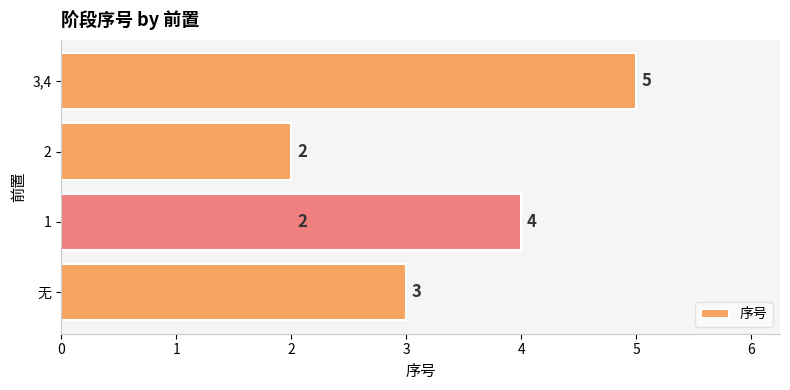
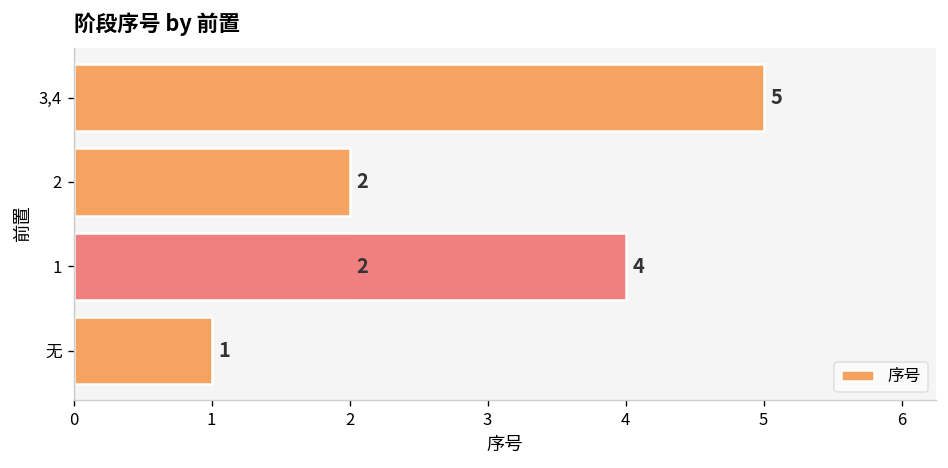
无: 3 -> 1
